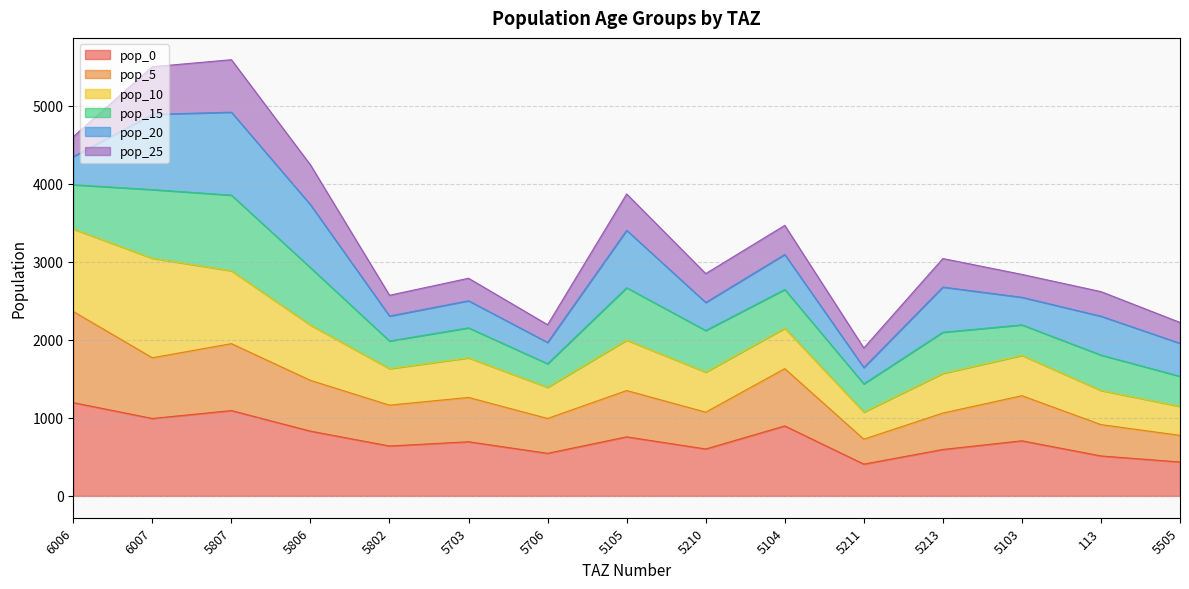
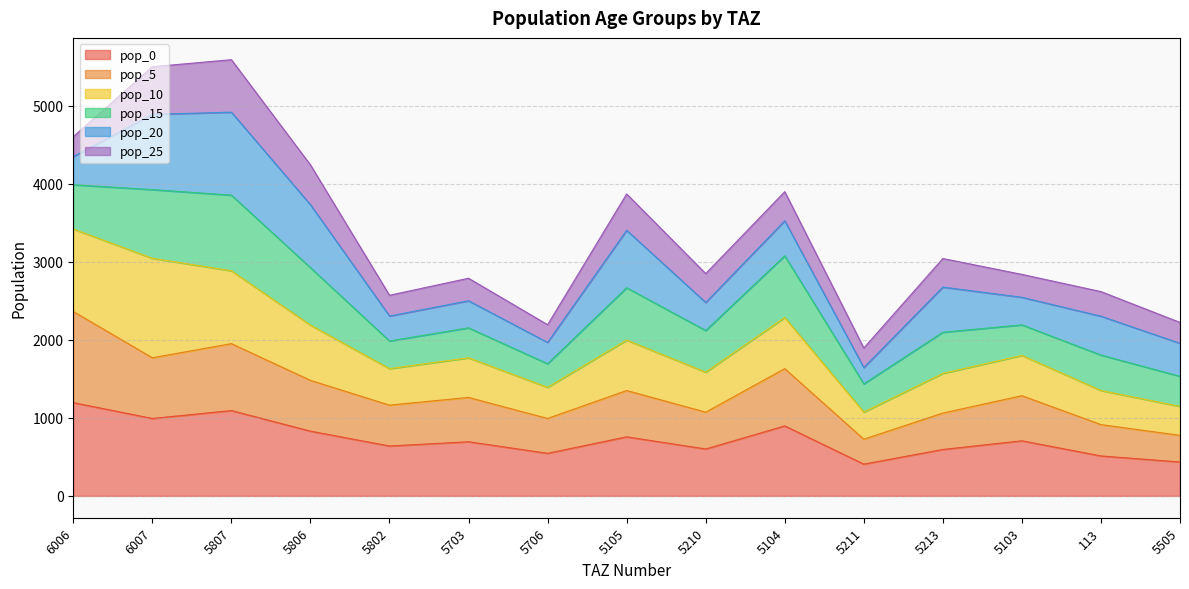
pop_10, 5104: 500 -> 700
pop_15, 5104: 500 -> 800
